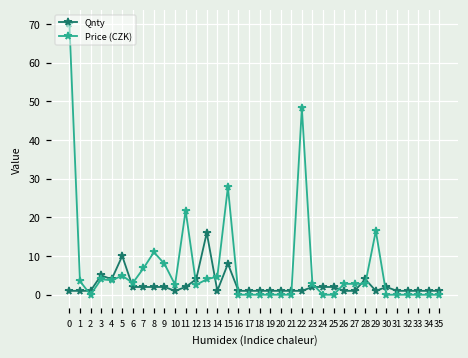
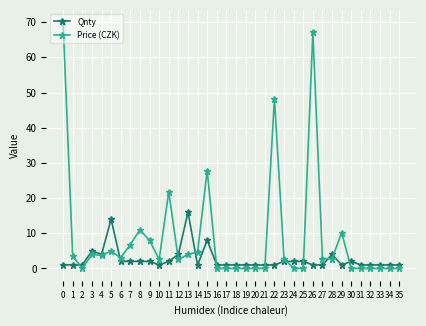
Qnty, 5: 10 -> 14
Price (CZK), 26: 3 -> 67
Price (CZK), 29: 16 -> 10
